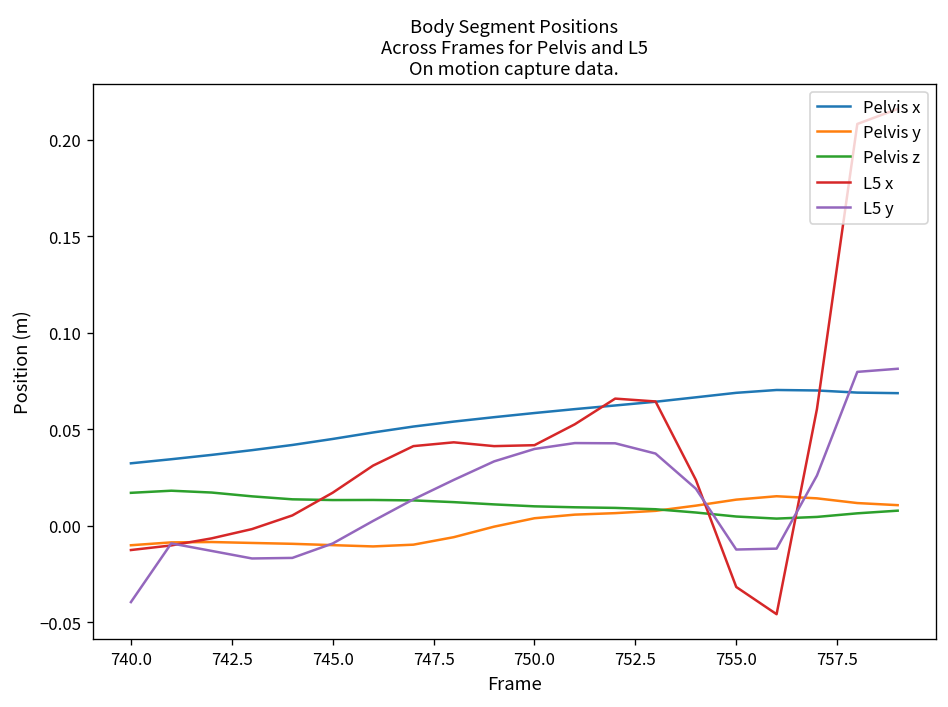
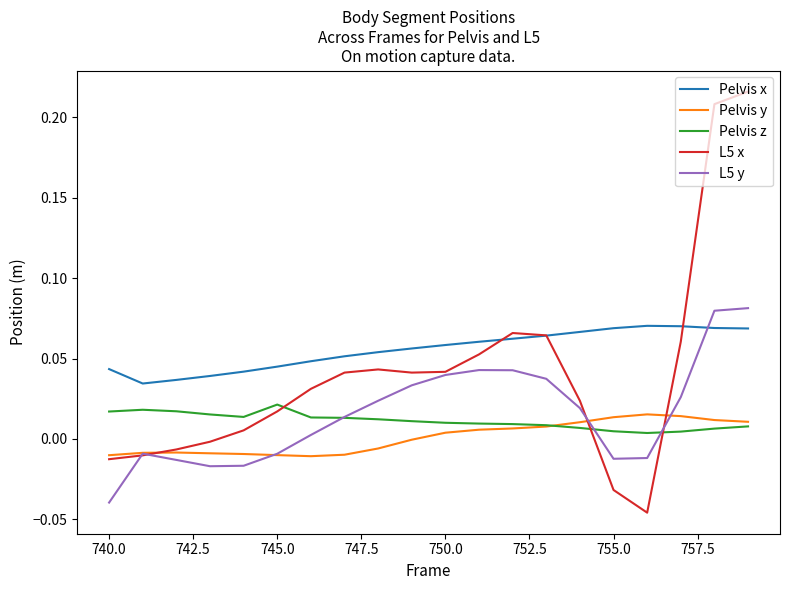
Pelvis x, 740.0: 0.032 -> 0.043
Pelvis z, 745.0: 0.013 -> 0.021
